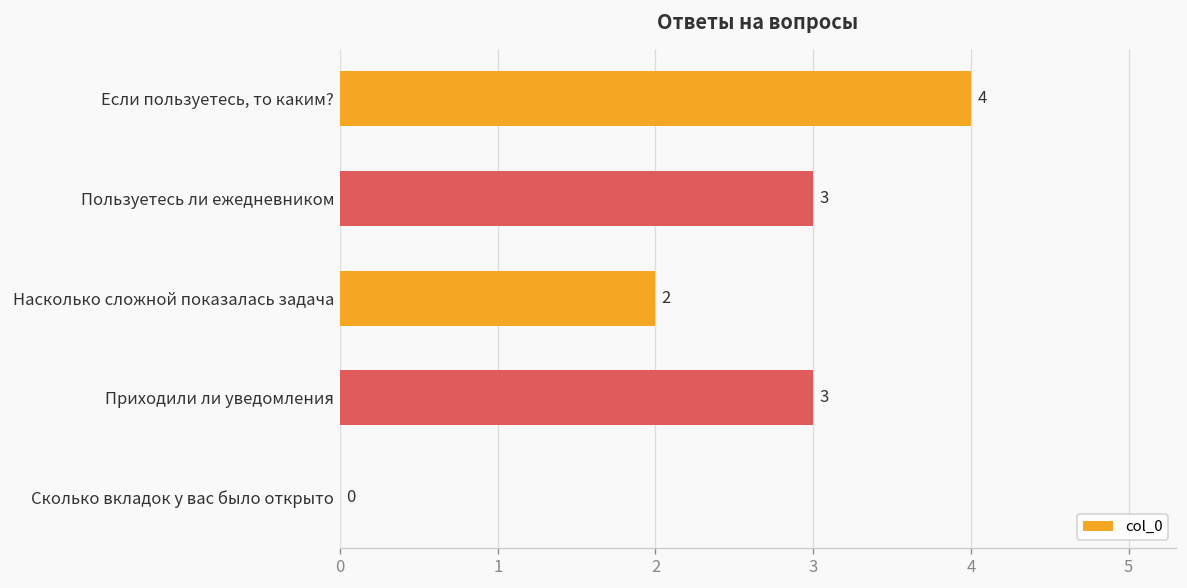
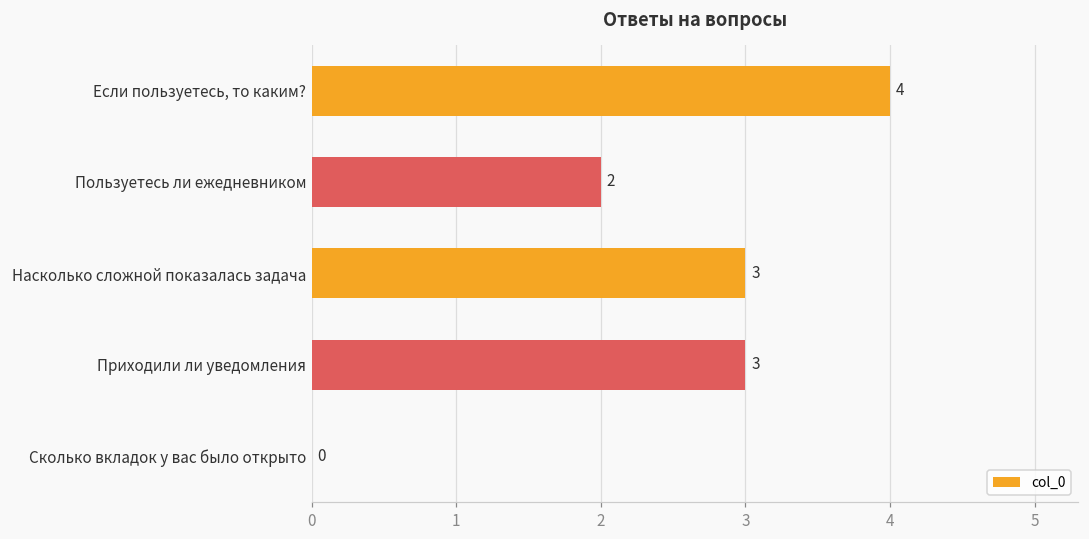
Пользуетесь ли ежедневником: 3 -> 2
Насколько сложной показалась задача: 2 -> 3
